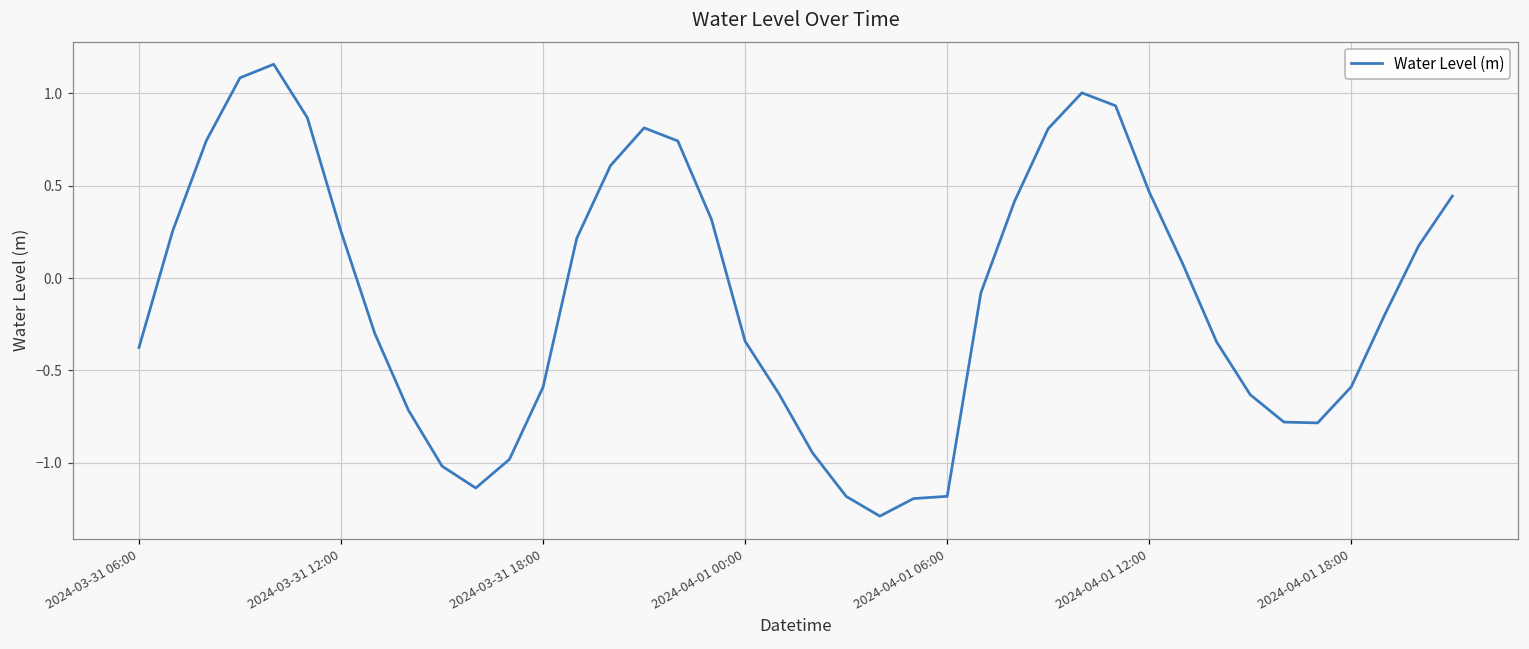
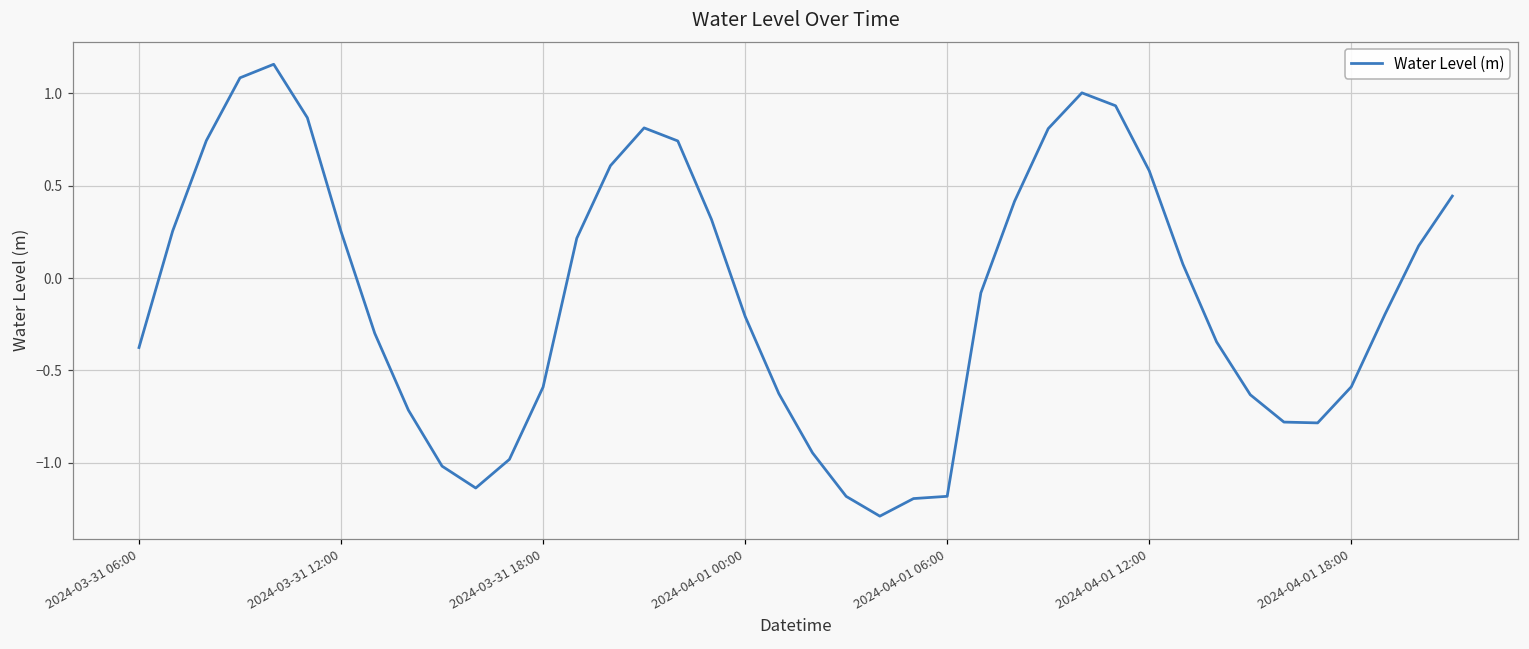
2024-04-01 00:00: -0.34 -> -0.21
2024-04-01 12:00: 0.47 -> 0.58
